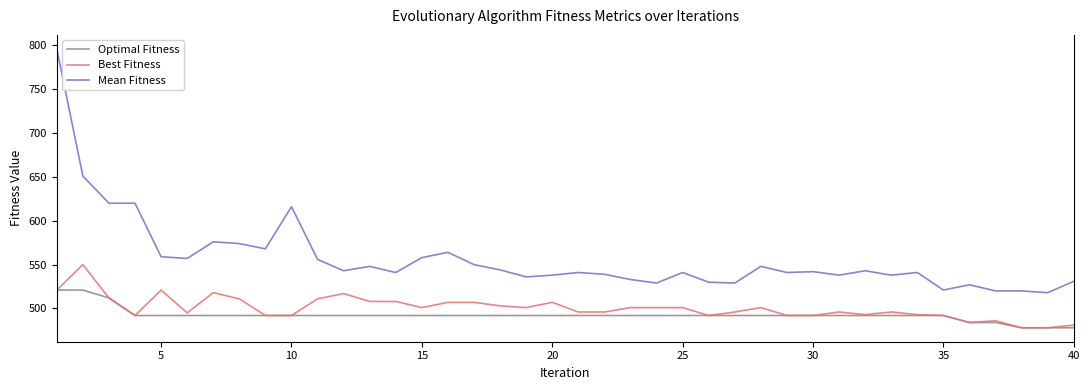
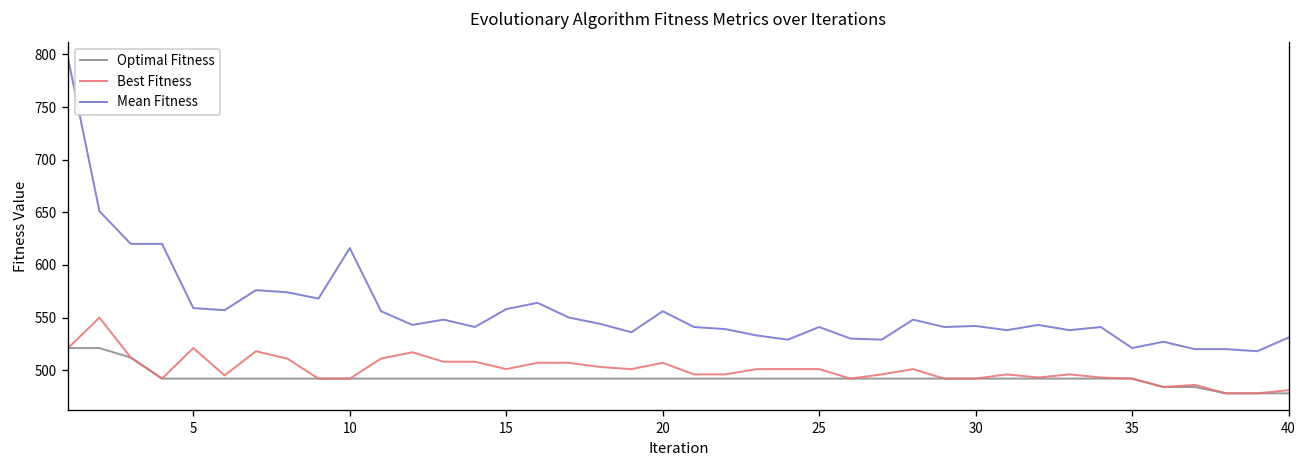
Mean Fitness, 20: 540 -> 560
